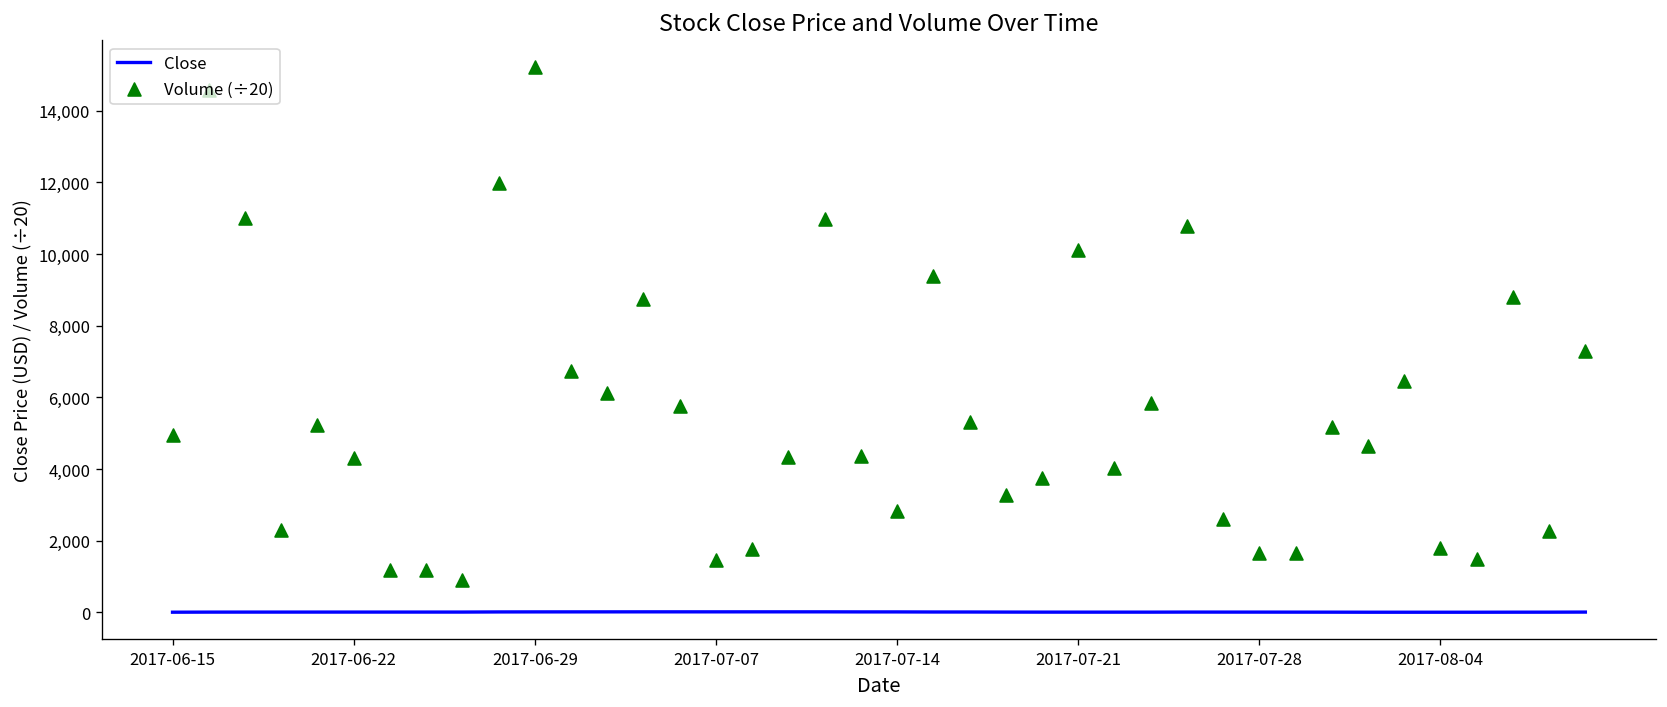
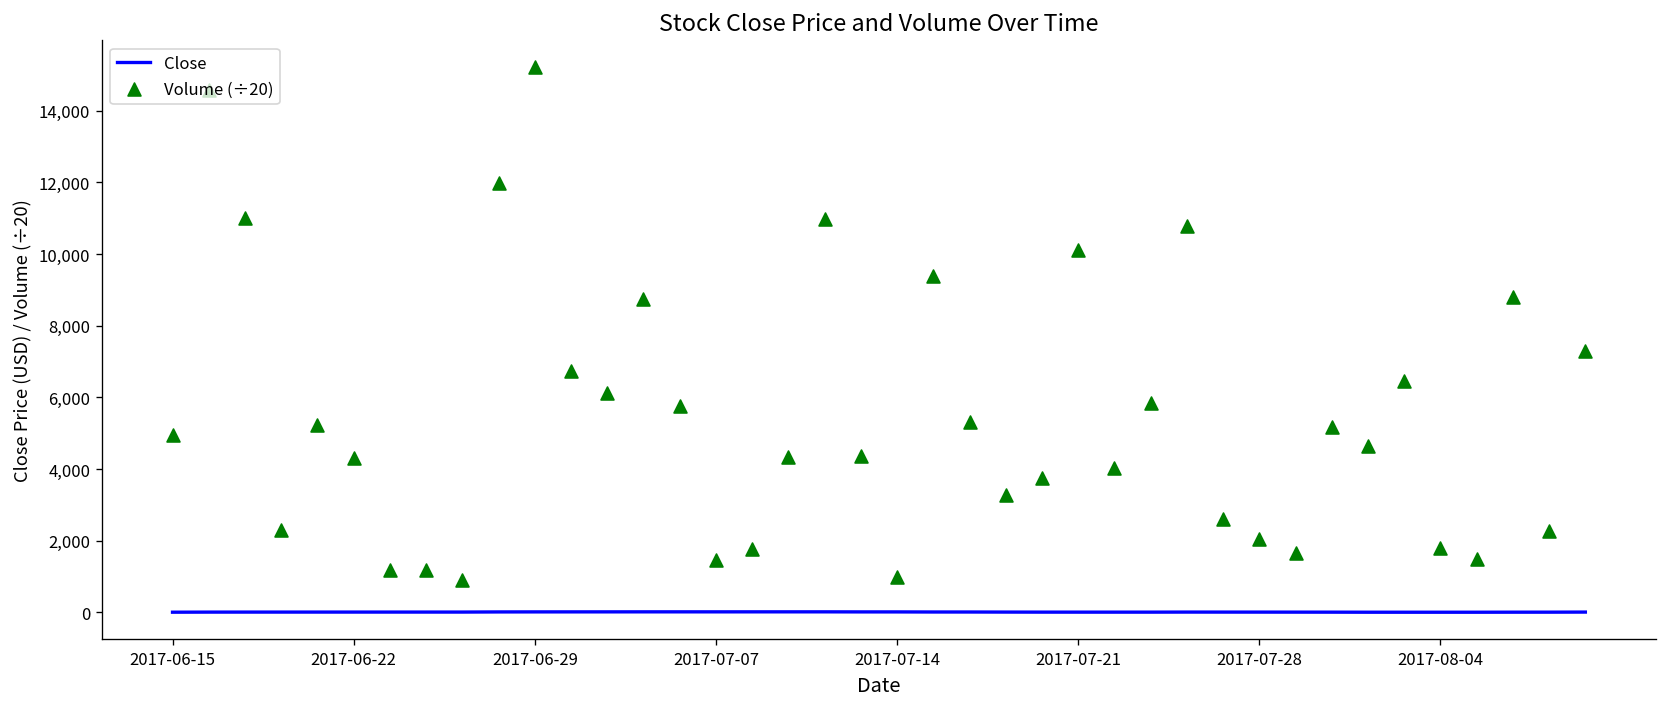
Volume (÷20), 2017-07-14: 2,800 -> 1,000
Volume (÷20), 2017-07-28: 1,600 -> 2,000
